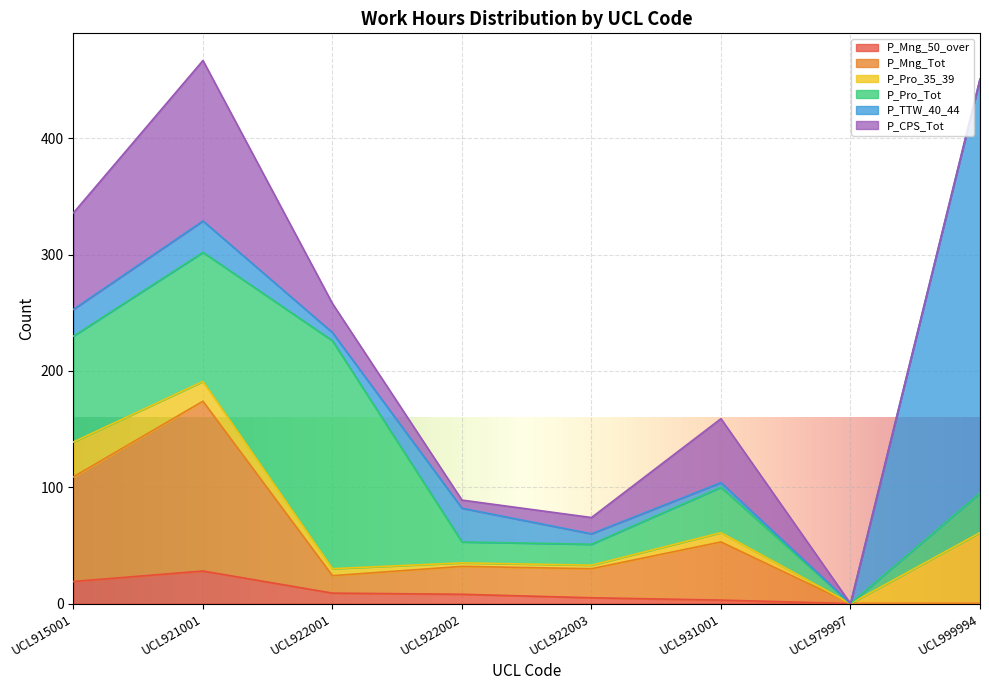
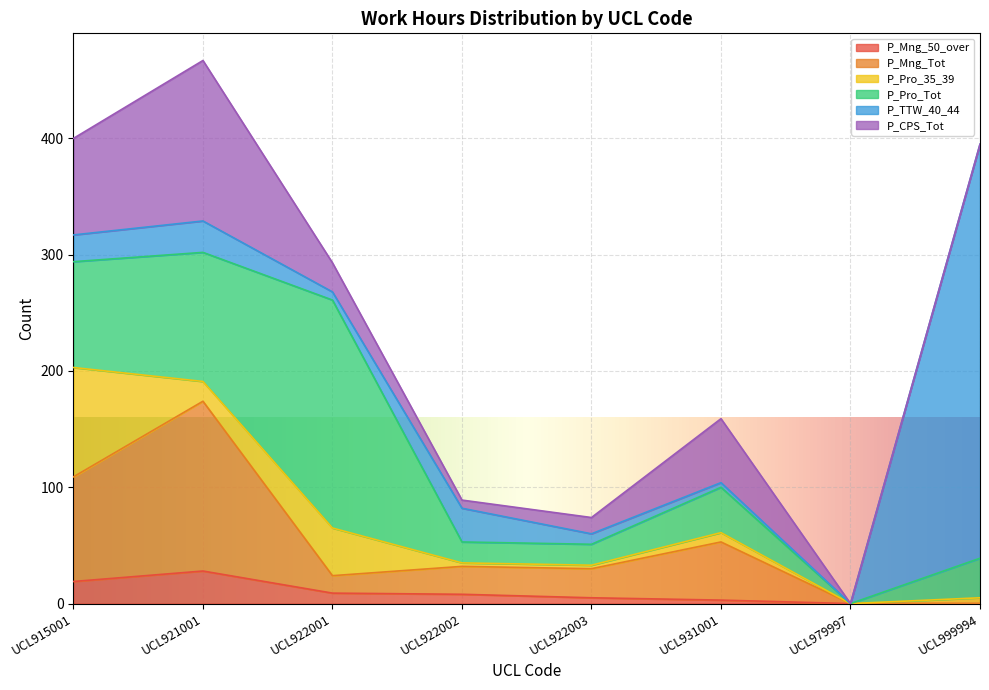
P_Pro_35_39, UCL915001: 30 -> 94
P_Pro_35_39, UCL922001: 6 -> 41
P_Pro_35_39, UCL999994: 61 -> 5
